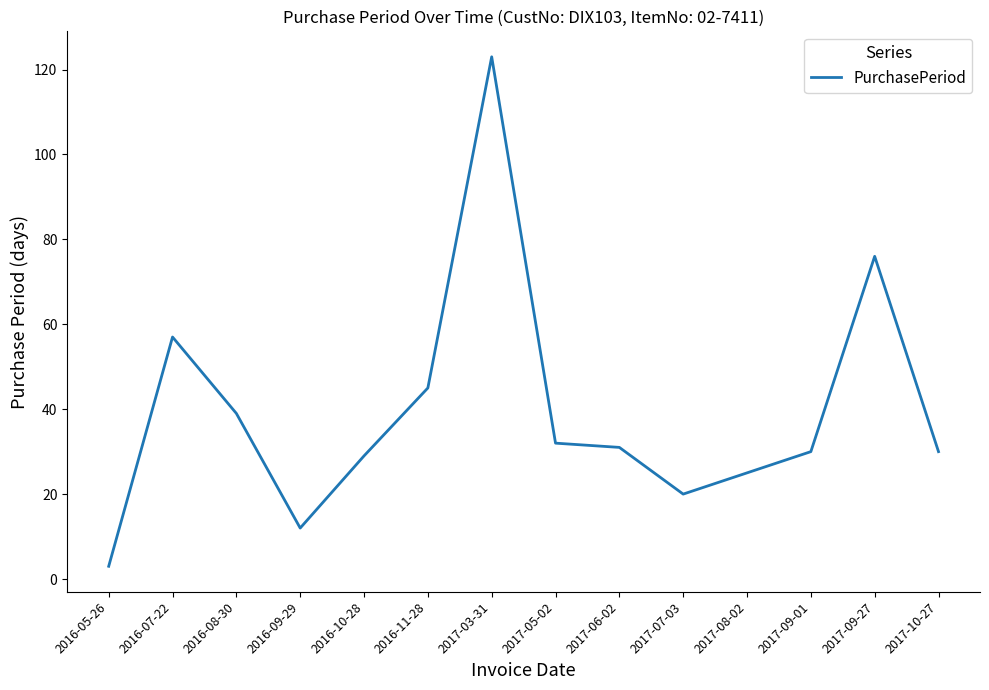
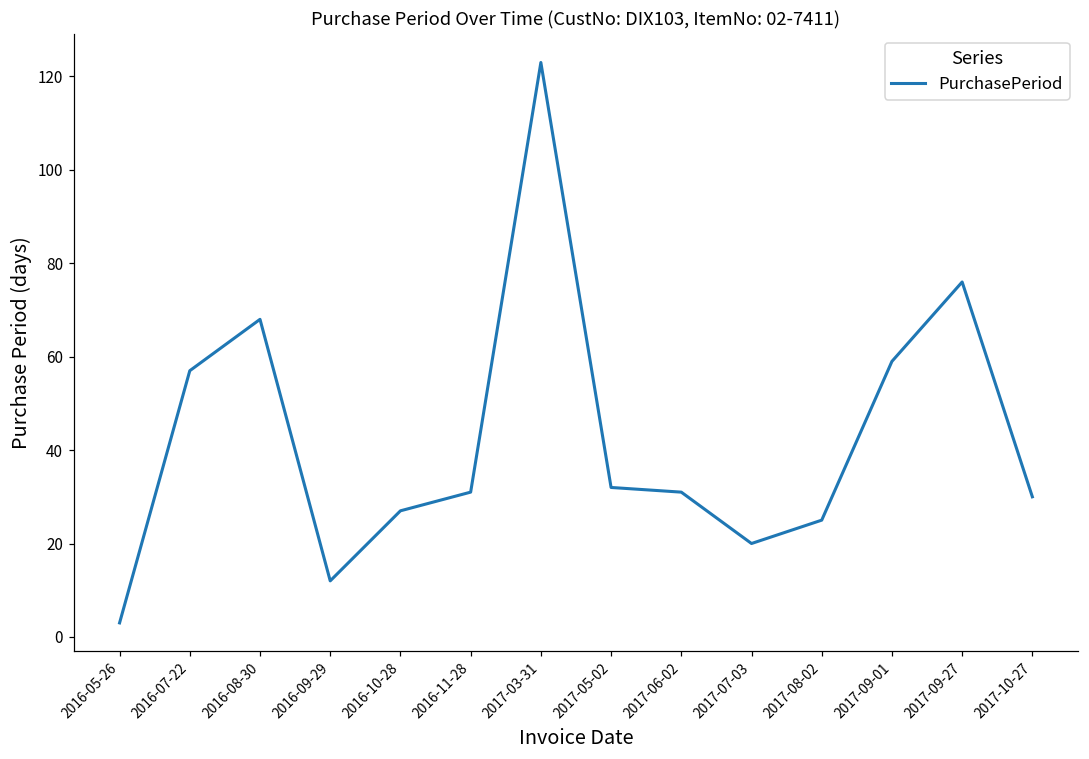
2016-08-30: 39 -> 68
2016-10-28: 29 -> 27
2016-11-28: 45 -> 31
2017-09-01: 30 -> 59
